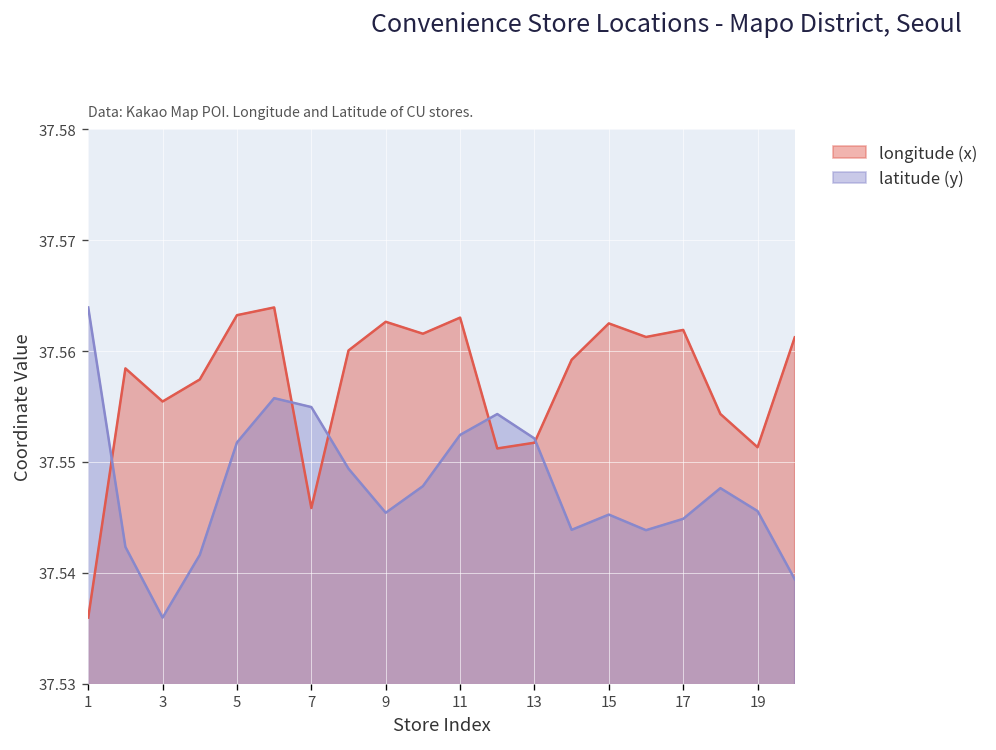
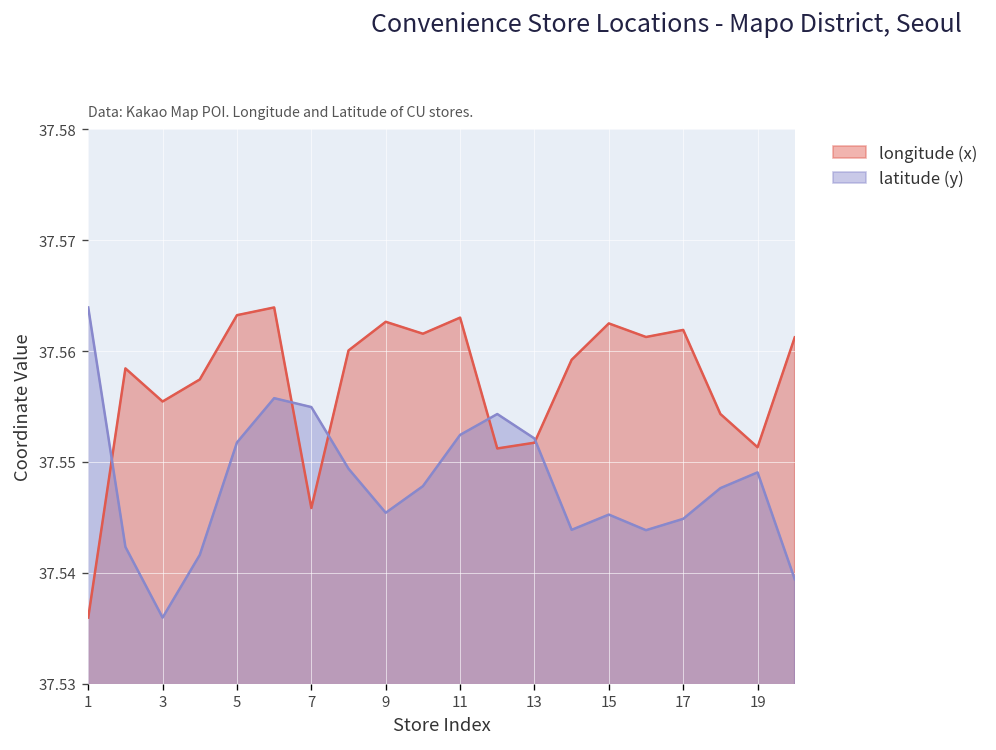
latitude (y), 19: 37.546 -> 37.549
